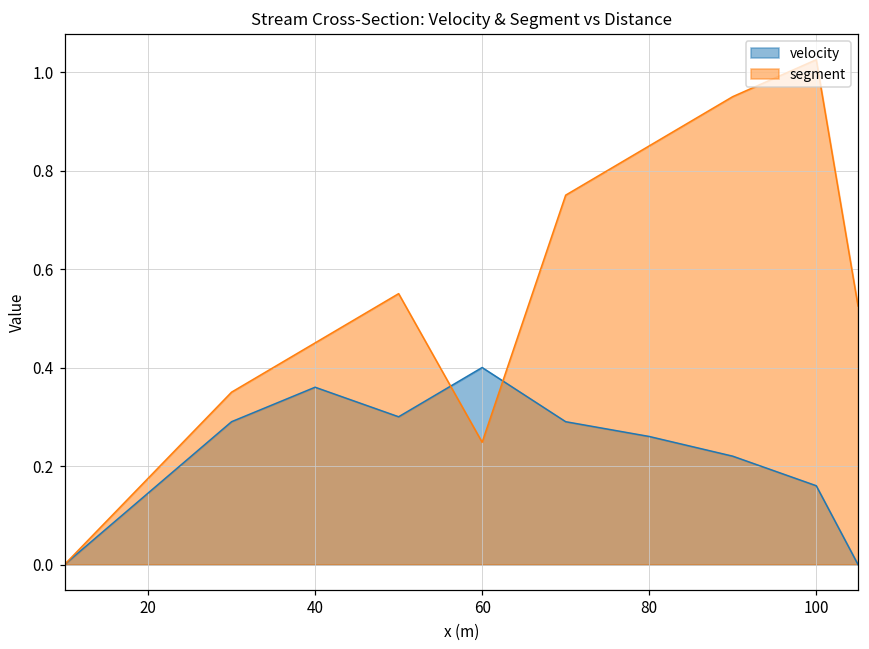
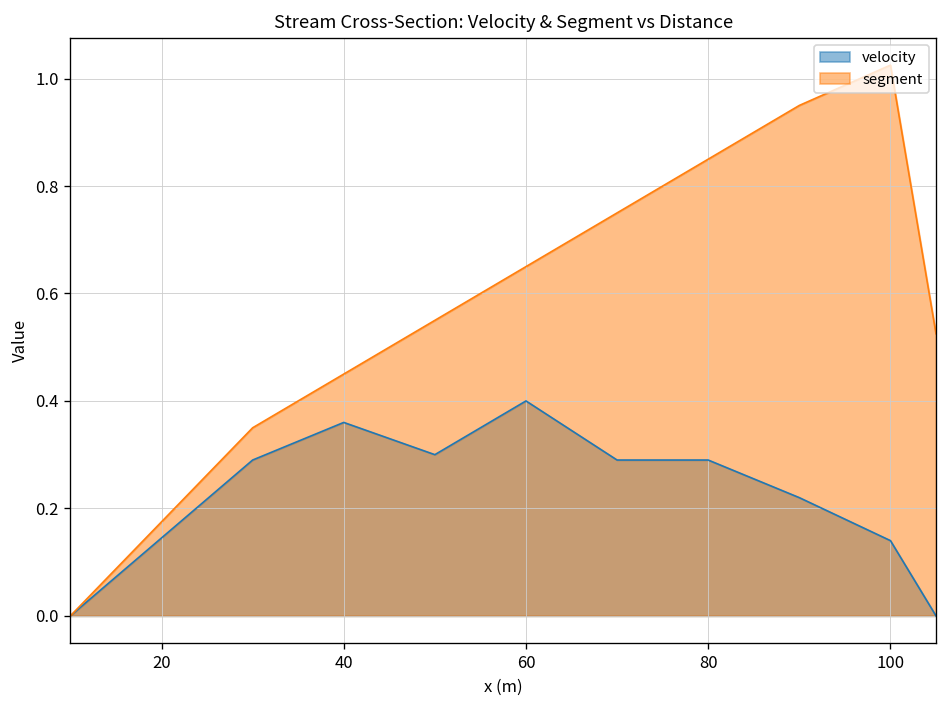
segment, 60: 0.25 -> 0.65
velocity, 80: 0.26 -> 0.29
velocity, 100: 0.16 -> 0.14
